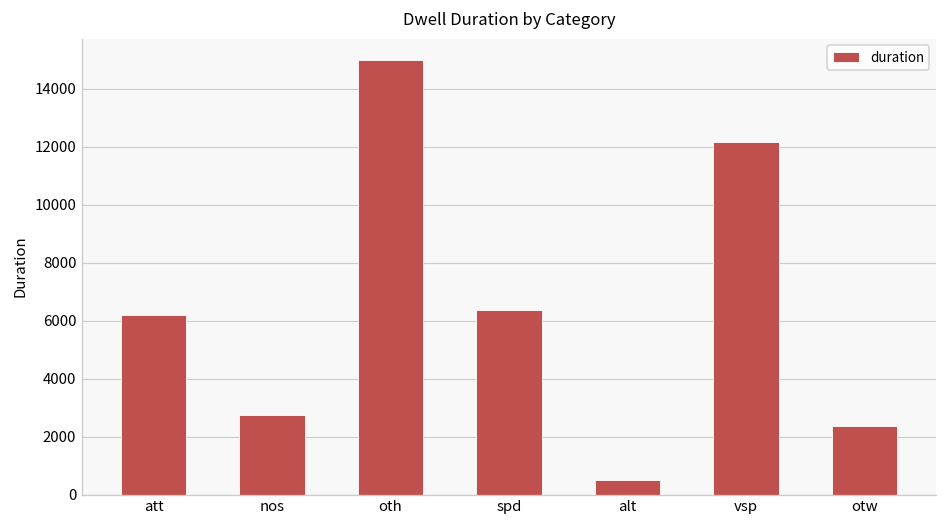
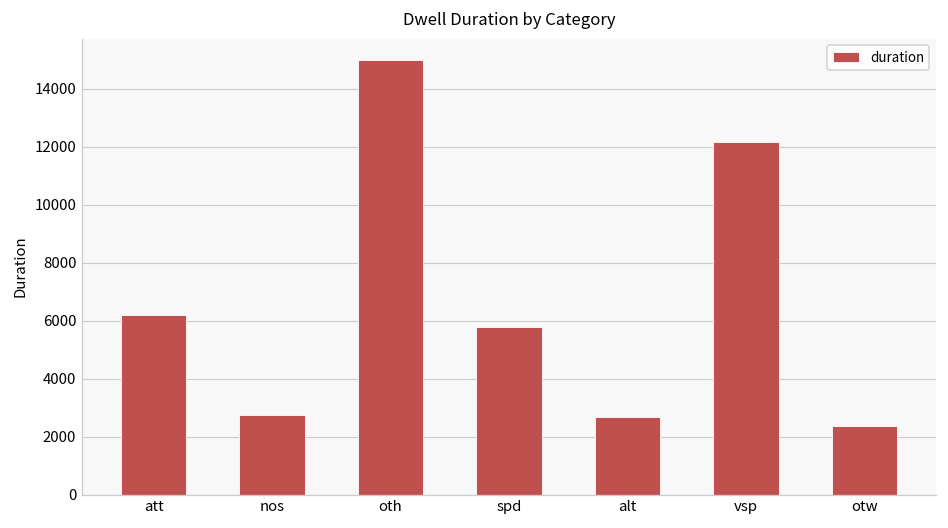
spd: 6400 -> 5800
alt: 500 -> 2700
